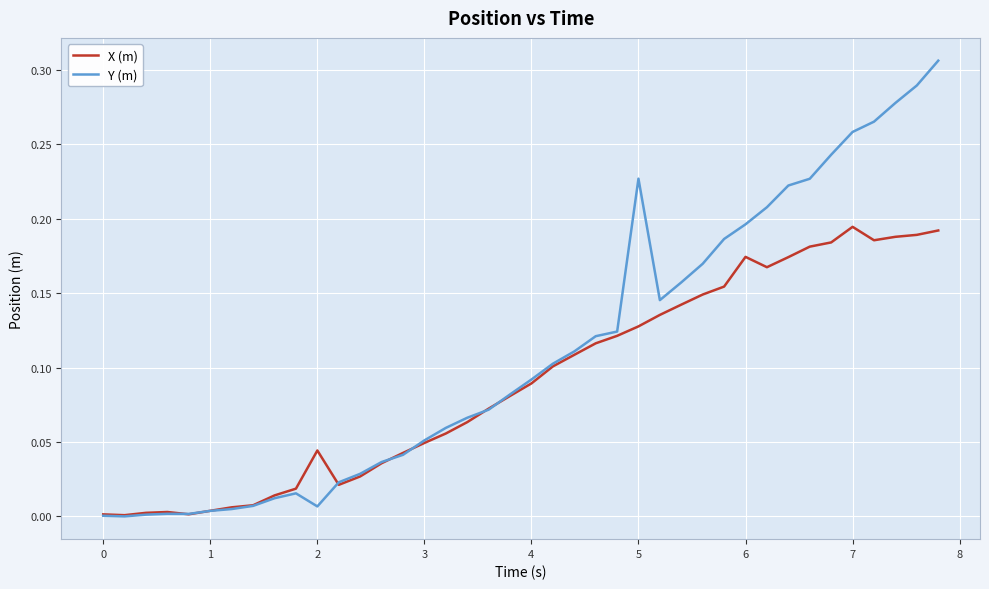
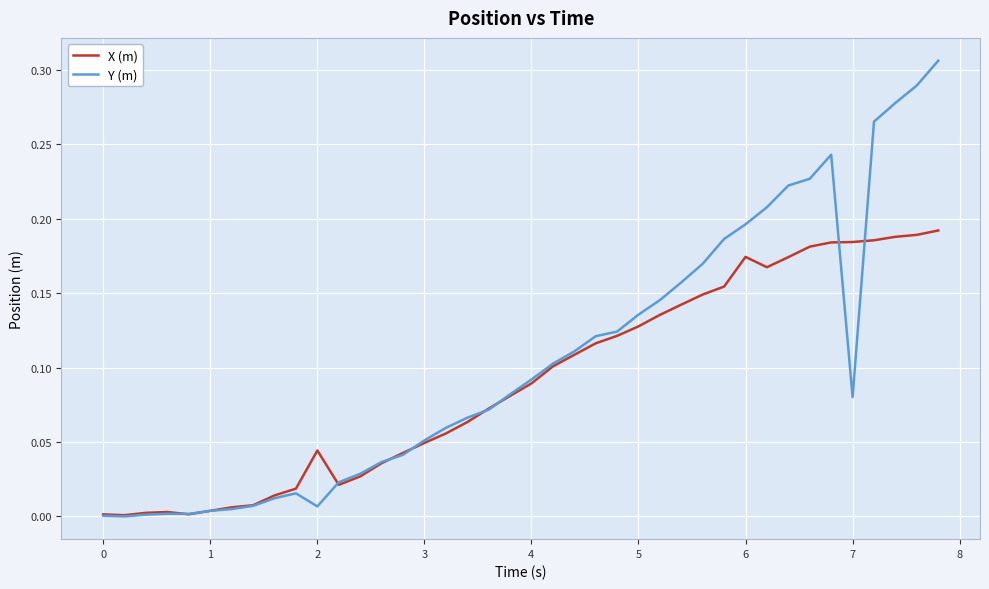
Y (m), 5: 0.227 -> 0.136
X (m), 7: 0.195 -> 0.184
Y (m), 7: 0.258 -> 0.080
